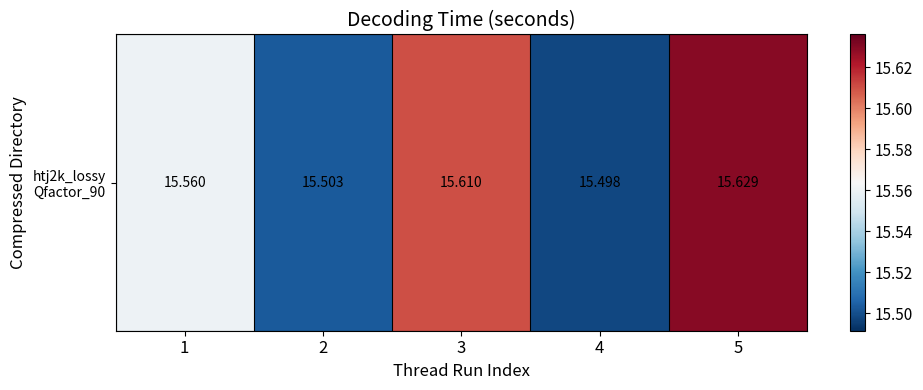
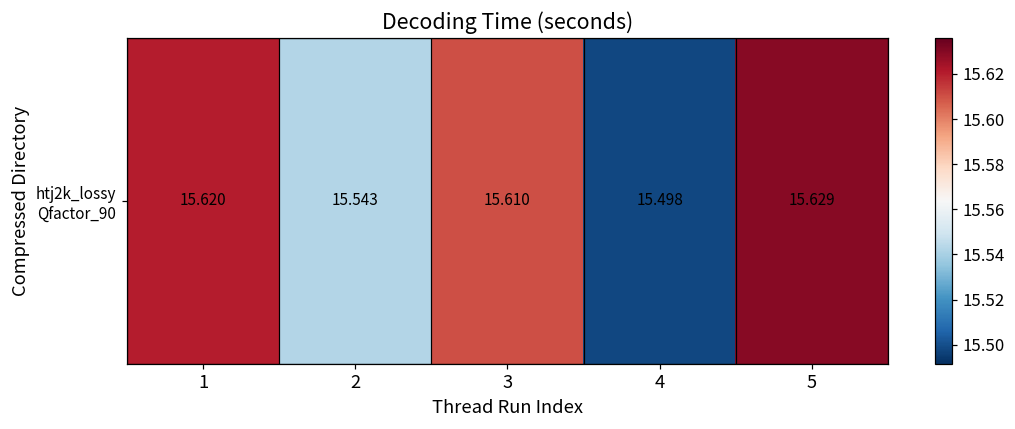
htj2k_lossy Qfactor_90, 1: 15.560 -> 15.620
htj2k_lossy Qfactor_90, 2: 15.503 -> 15.543
